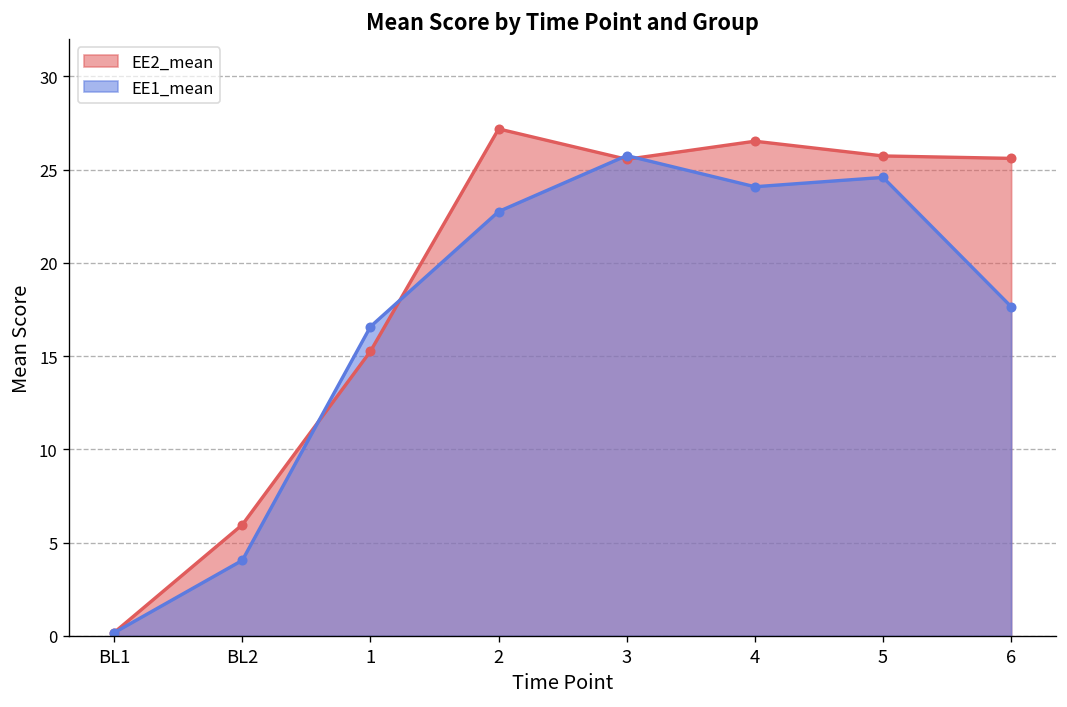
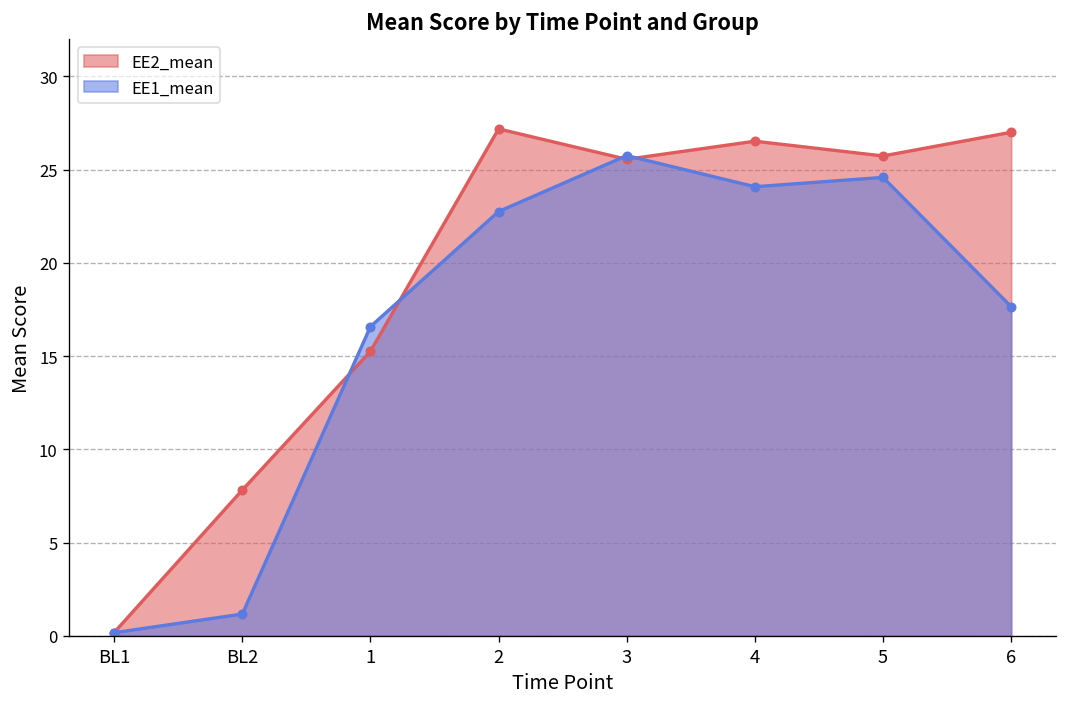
EE2_mean, BL2: 6.0 -> 7.8
EE1_mean, BL2: 4.1 -> 1.2
EE2_mean, 6: 25.6 -> 27.0
